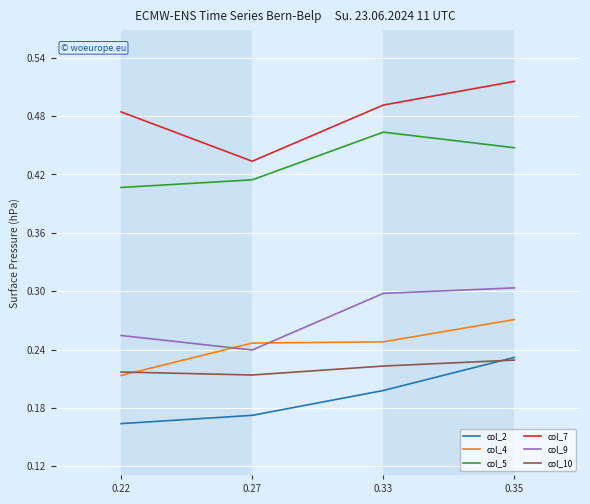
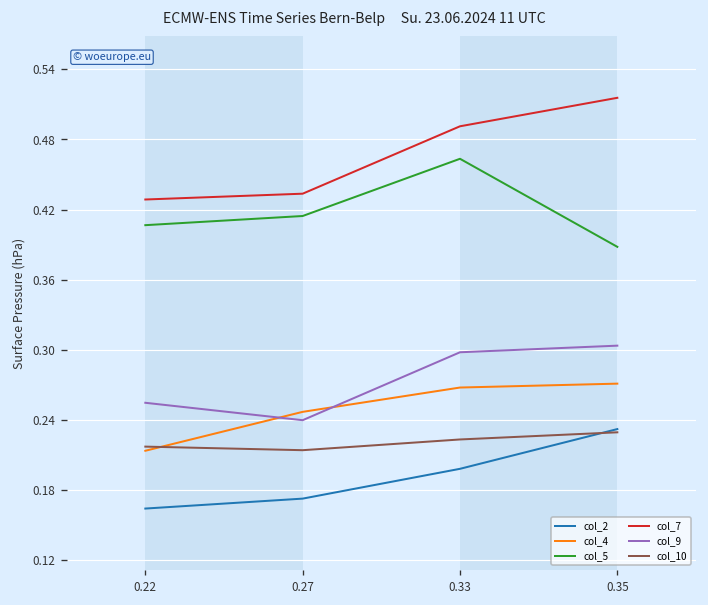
col_7, 0.22: 0.48 -> 0.43
col_4, 0.33: 0.25 -> 0.27
col_5, 0.35: 0.45 -> 0.39
